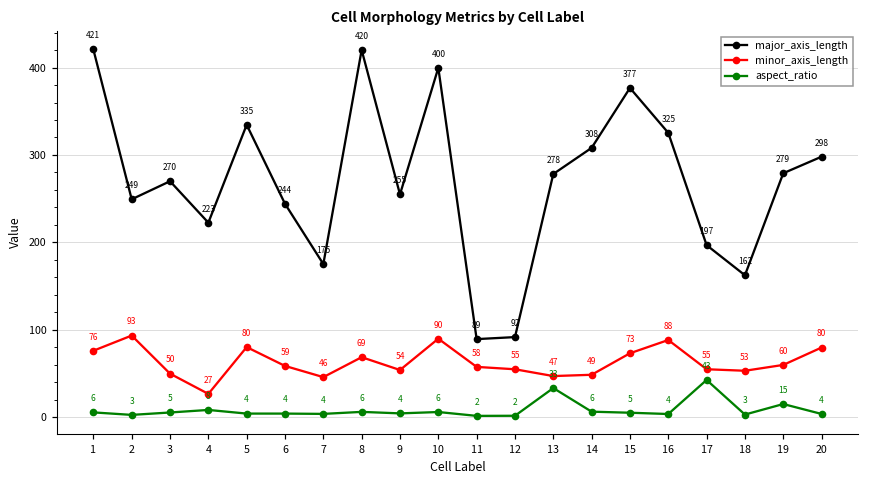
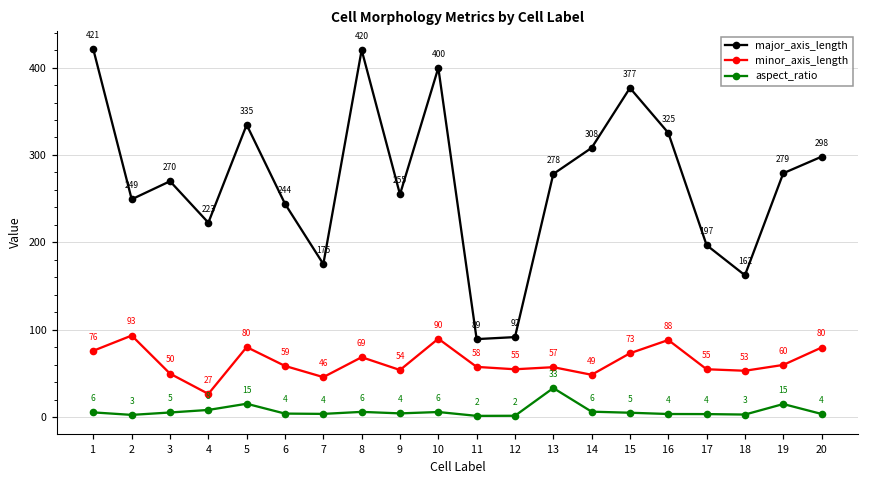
aspect_ratio, 5: 4 -> 15
minor_axis_length, 13: 47 -> 57
aspect_ratio, 17: 43 -> 4
